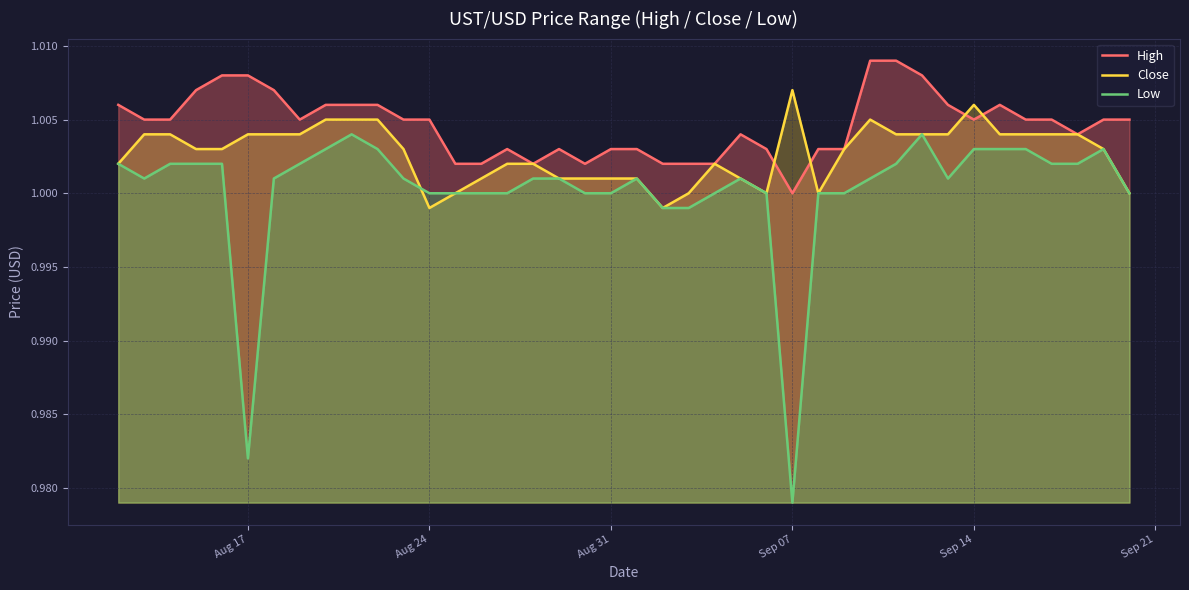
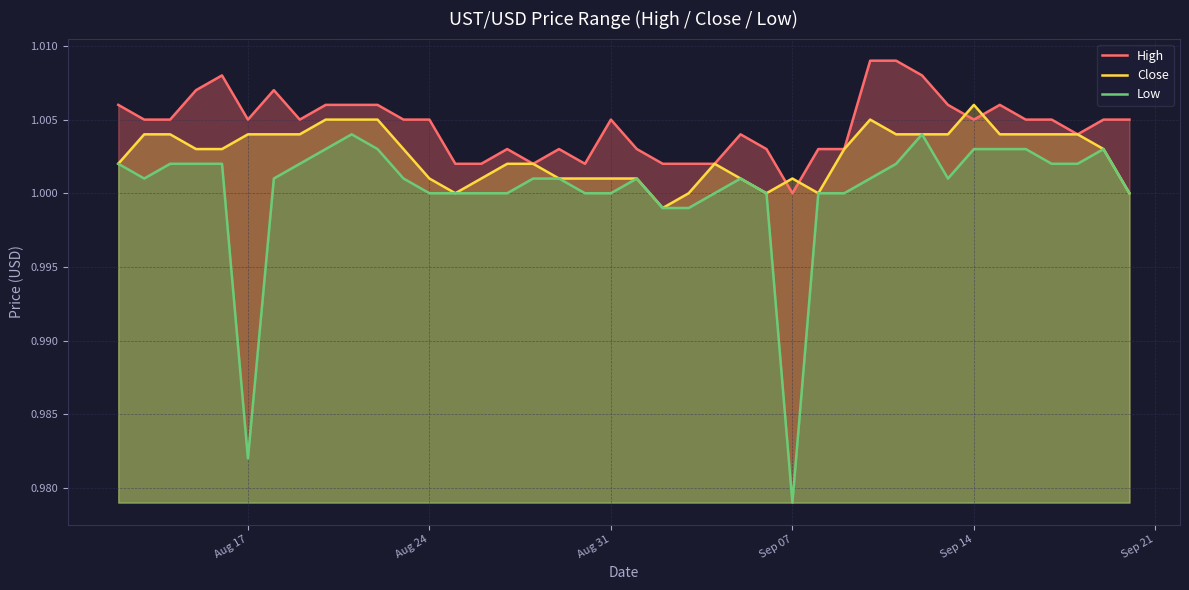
High, Aug 17: 1.008 -> 1.005
Close, Aug 24: 0.999 -> 1.001
High, Aug 31: 1.003 -> 1.005
Close, Sep 07: 1.007 -> 1.001
